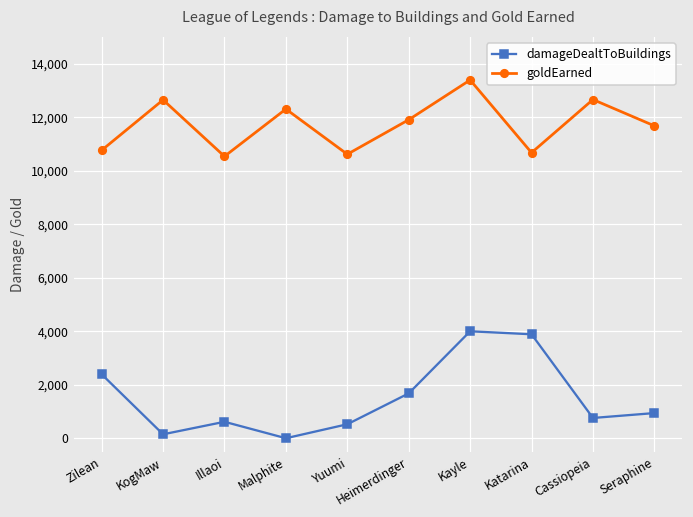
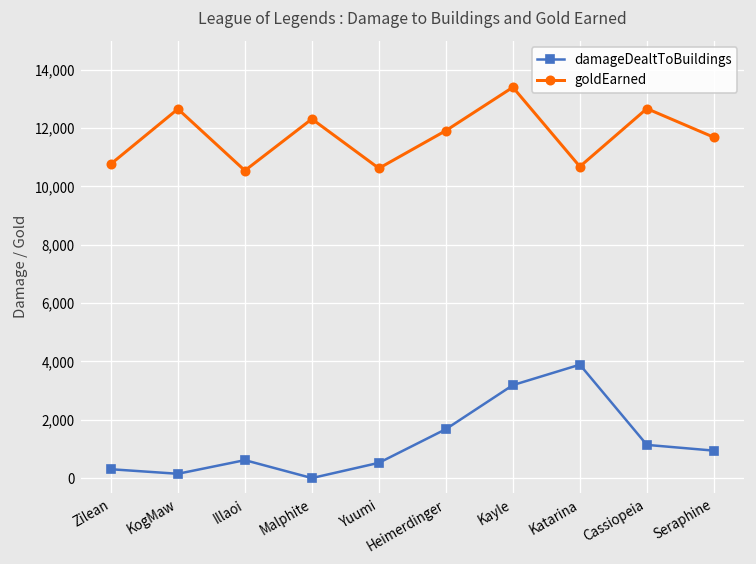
damageDealtToBuildings, Zilean: 2,400 -> 300
damageDealtToBuildings, Kayle: 4,000 -> 3,200
damageDealtToBuildings, Cassiopeia: 800 -> 1,100
